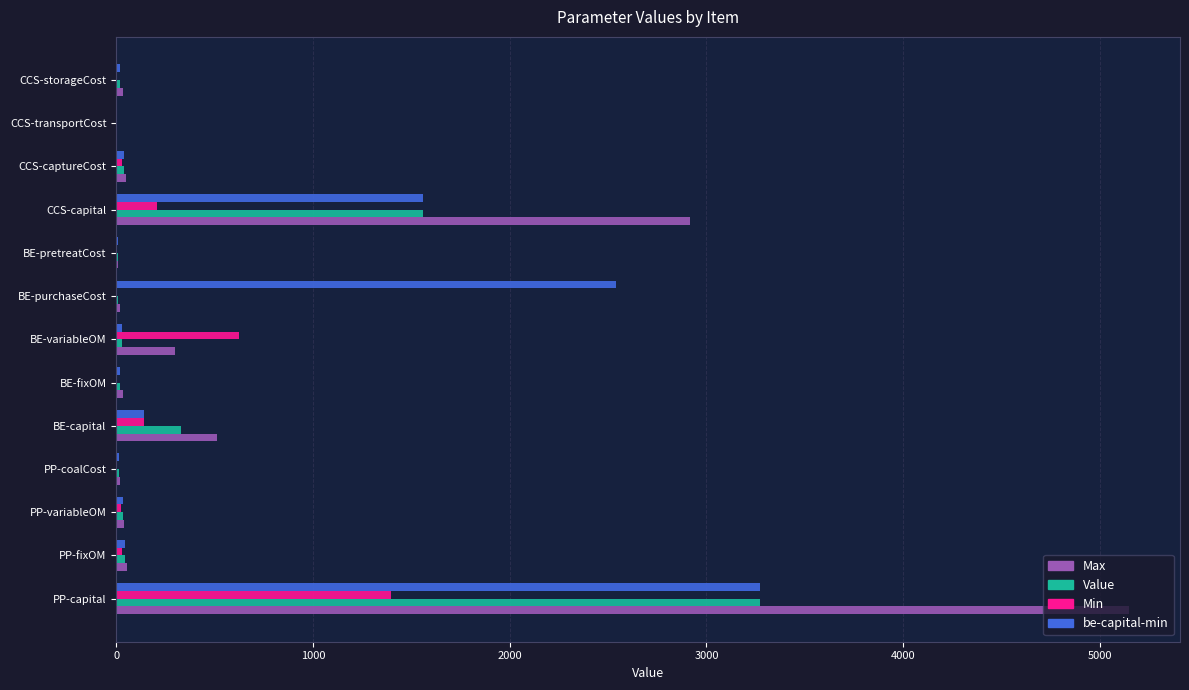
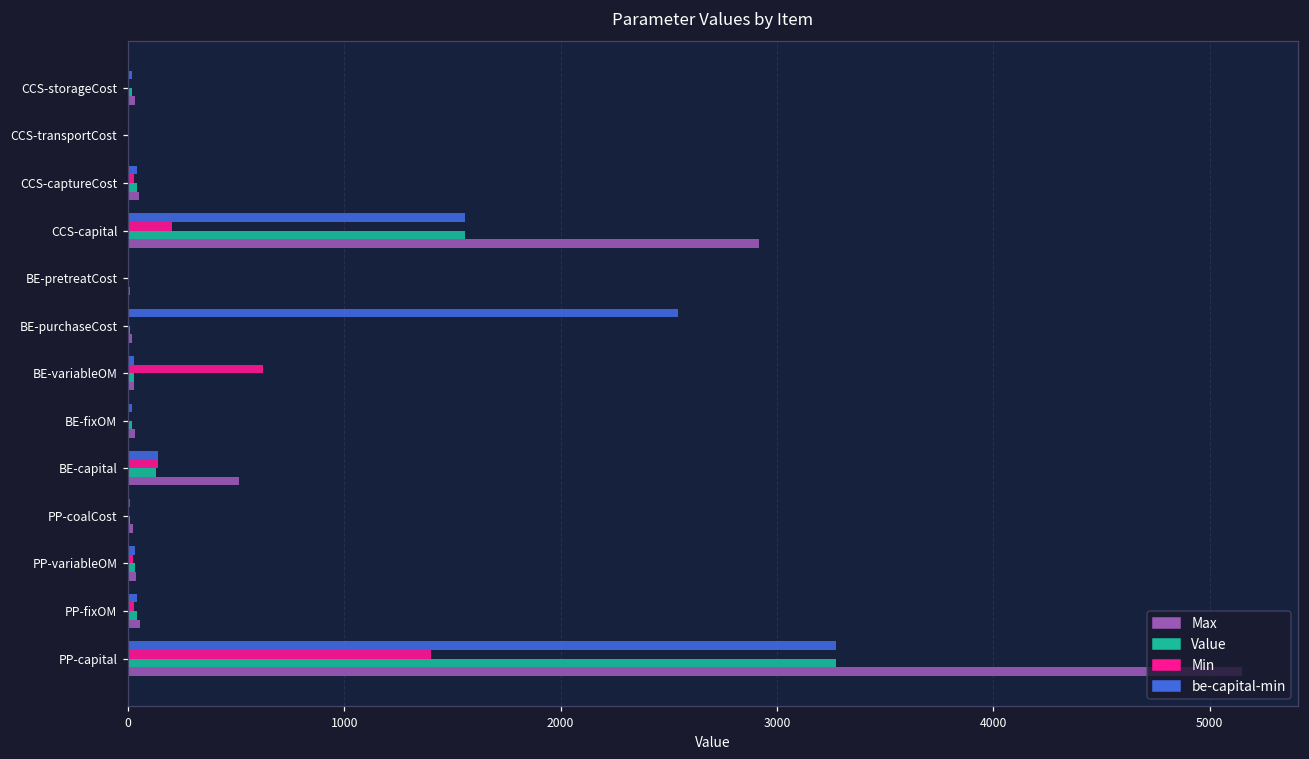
Max, BE-variableOM: 300 -> 30
Value, BE-capital: 330 -> 130
